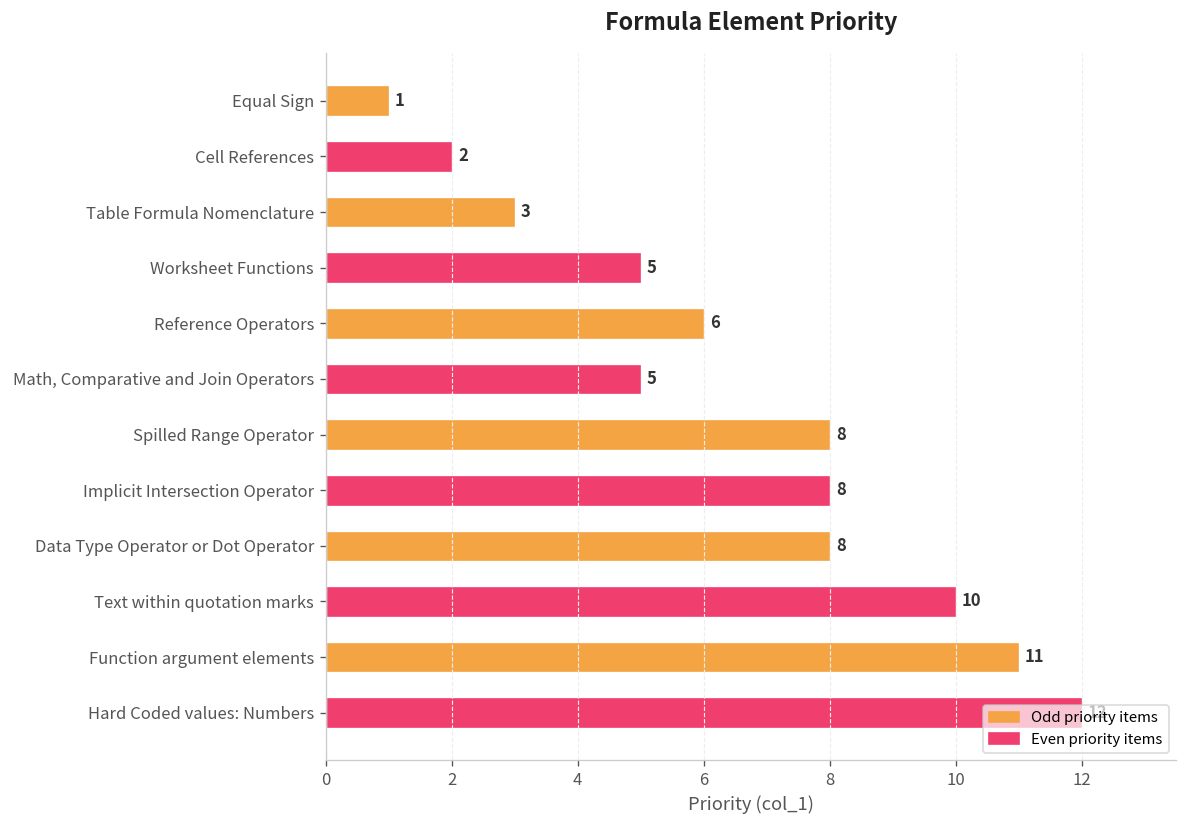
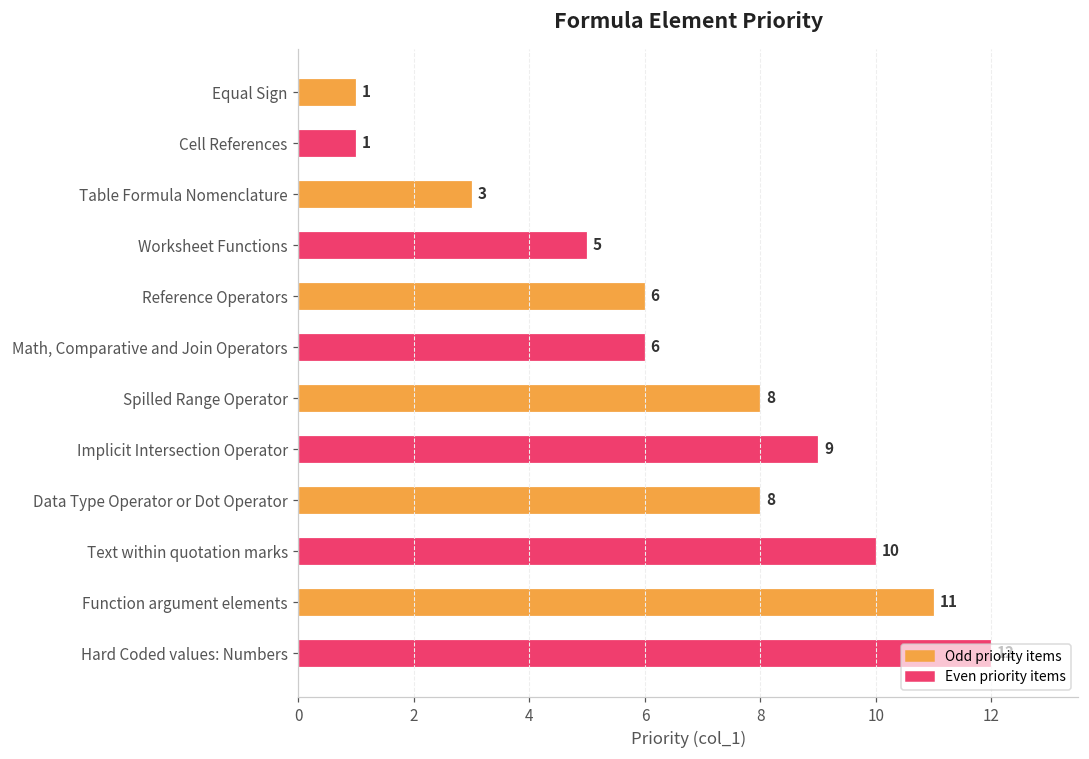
Cell References: 2 -> 1
Math, Comparative and Join Operators: 5 -> 6
Implicit Intersection Operator: 8 -> 9
